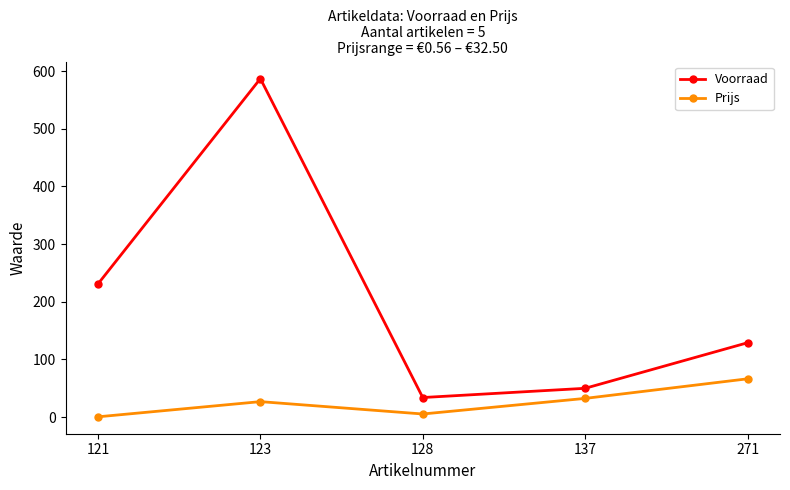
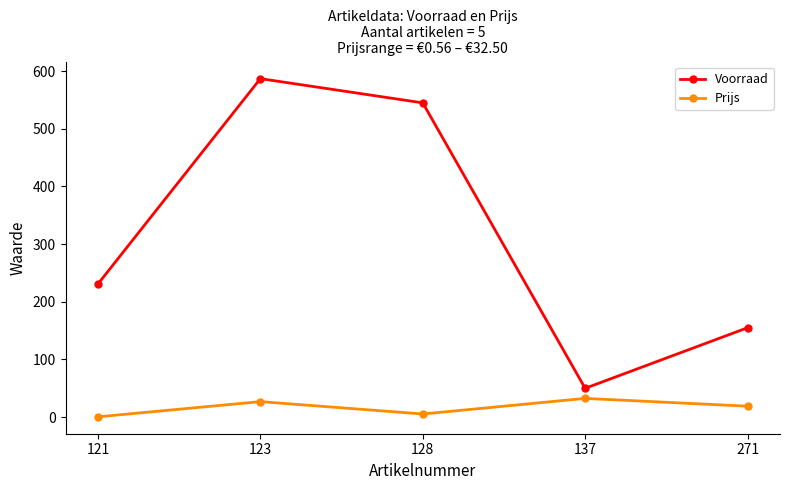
Voorraad, 128: 30 -> 550
Voorraad, 271: 130 -> 160
Prijs, 271: 70 -> 20
